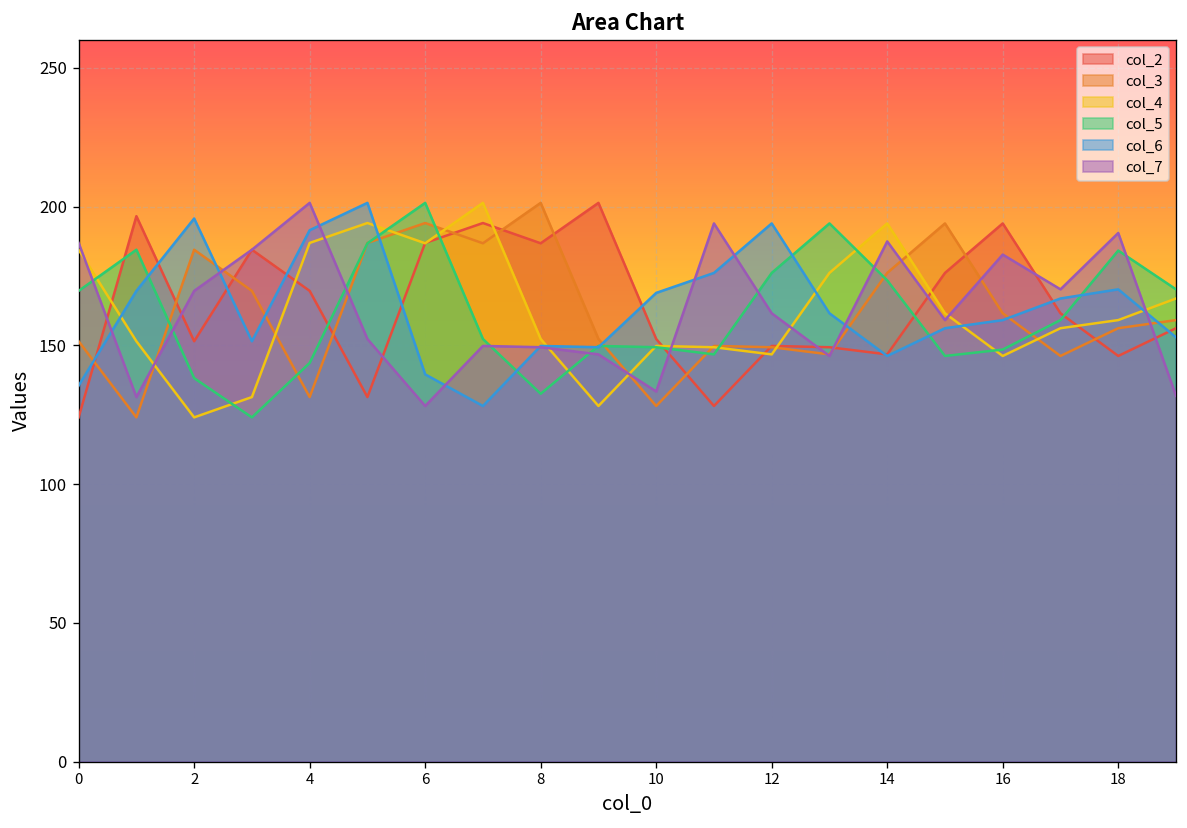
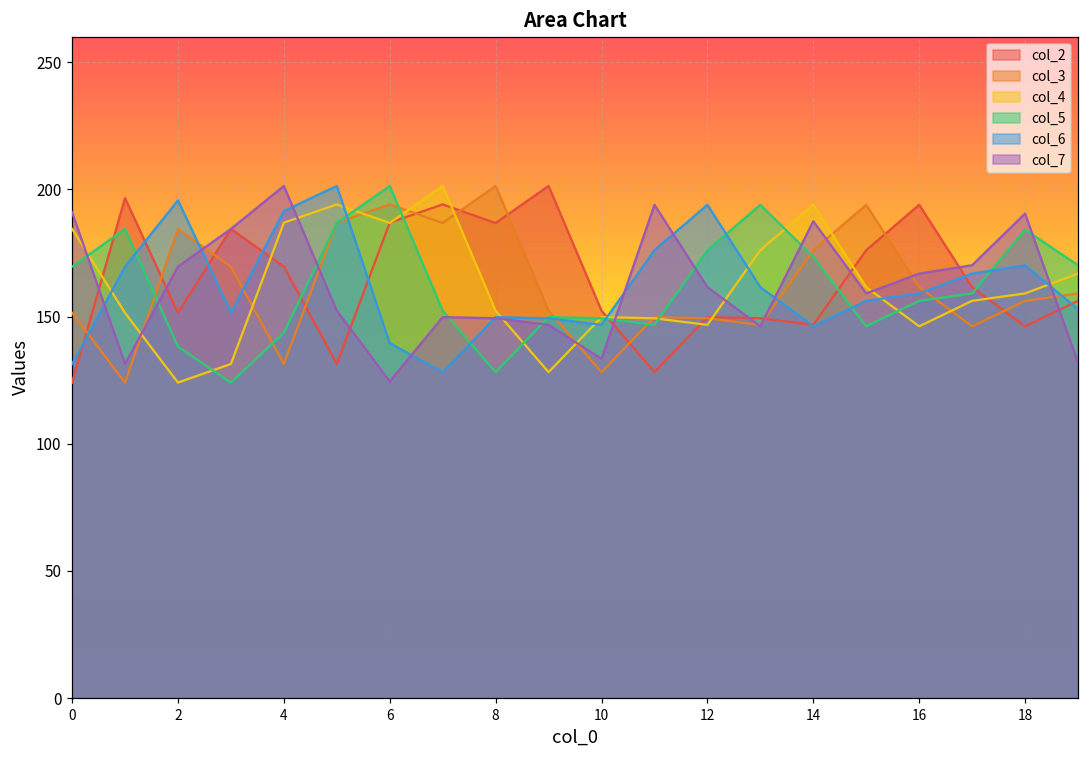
col_6, 0: 135 -> 131
col_7, 0: 187 -> 191
col_7, 6: 128 -> 124
col_5, 8: 133 -> 128
col_6, 10: 169 -> 147
col_5, 16: 148 -> 156
col_7, 16: 183 -> 167
